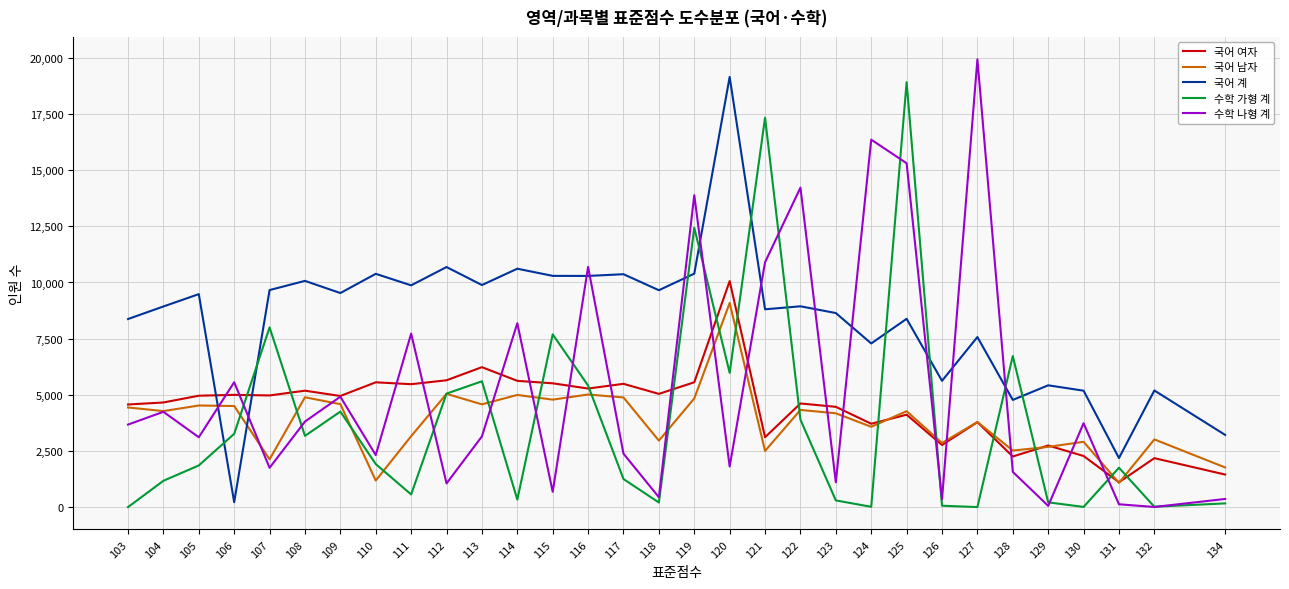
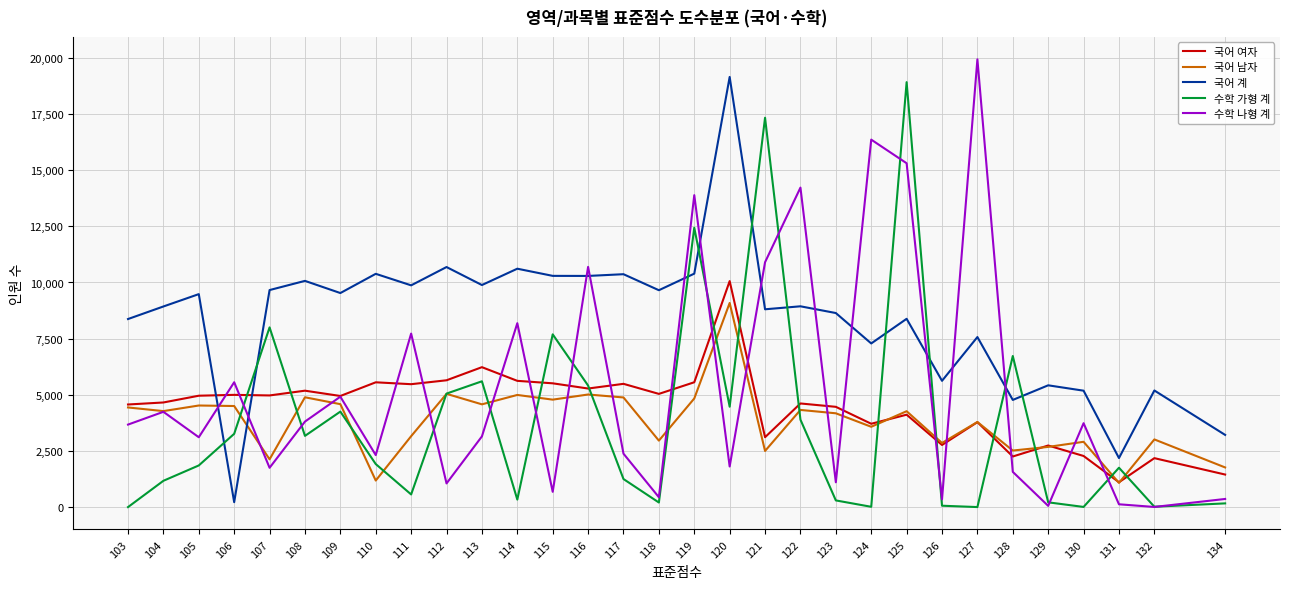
수학 가형 계, 120: 6,000 -> 4,500
